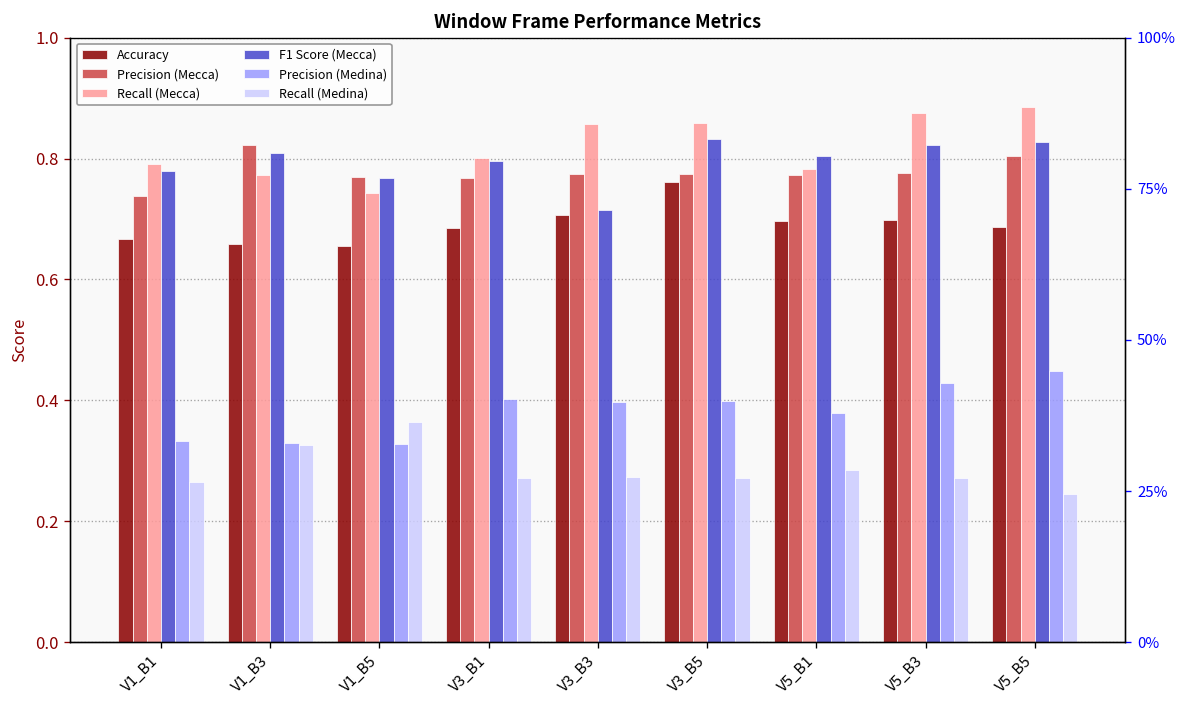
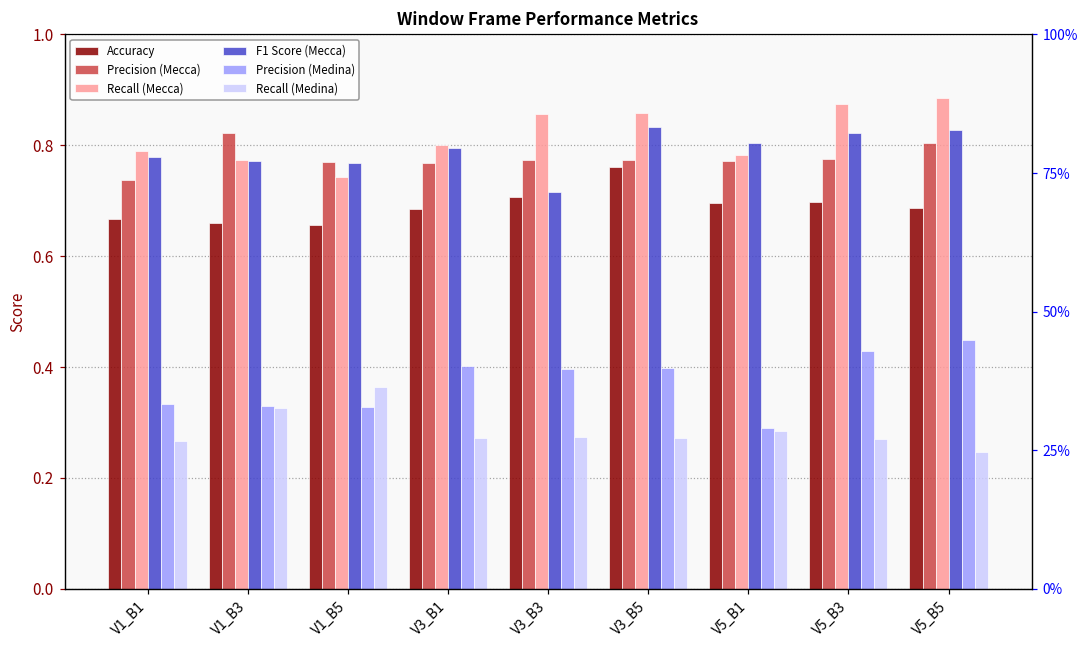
F1 Score (Mecca), V1_B3: 0.81 -> 0.77
Precision (Medina), V5_B1: 0.38 -> 0.29
